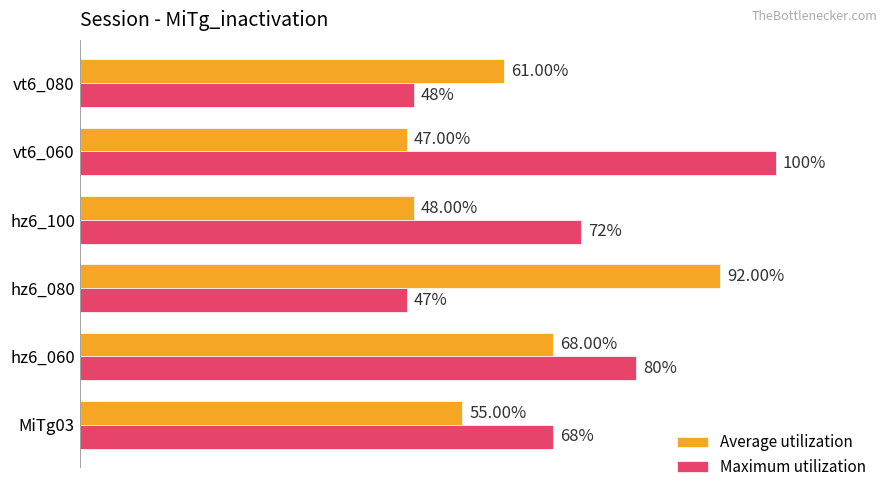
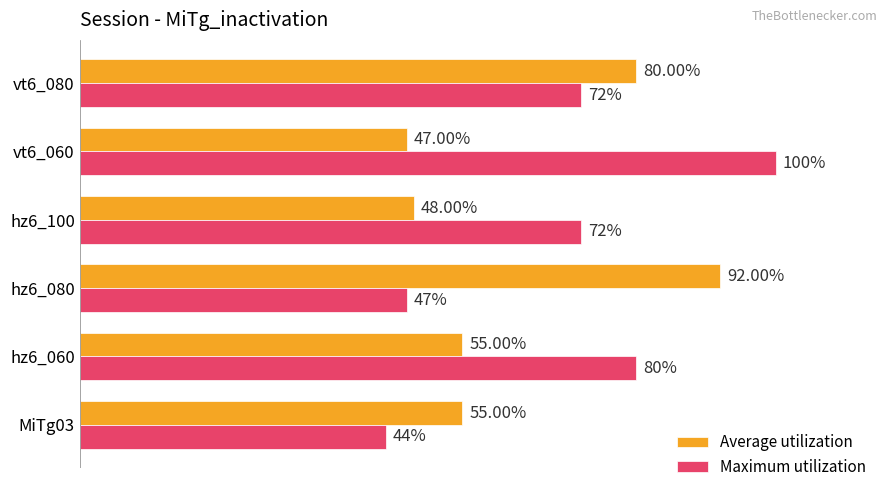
Average utilization, vt6_080: 61.00% -> 80.00%
Maximum utilization, vt6_080: 48% -> 72%
Average utilization, hz6_060: 68.00% -> 55.00%
Maximum utilization, MiTg03: 68% -> 44%
